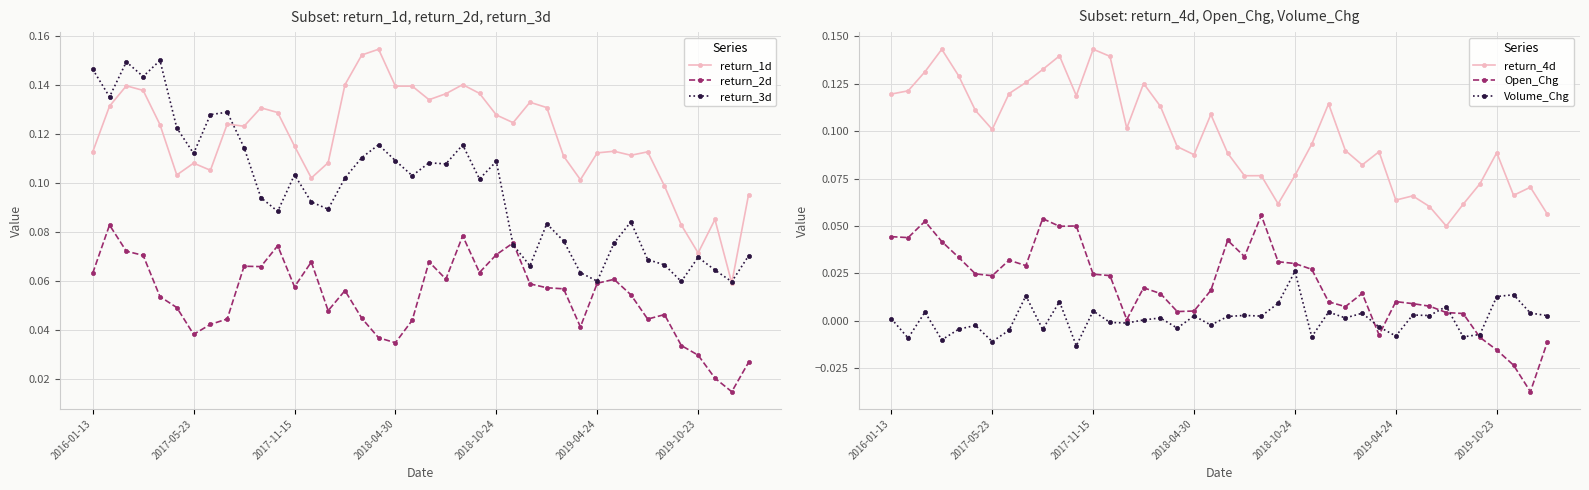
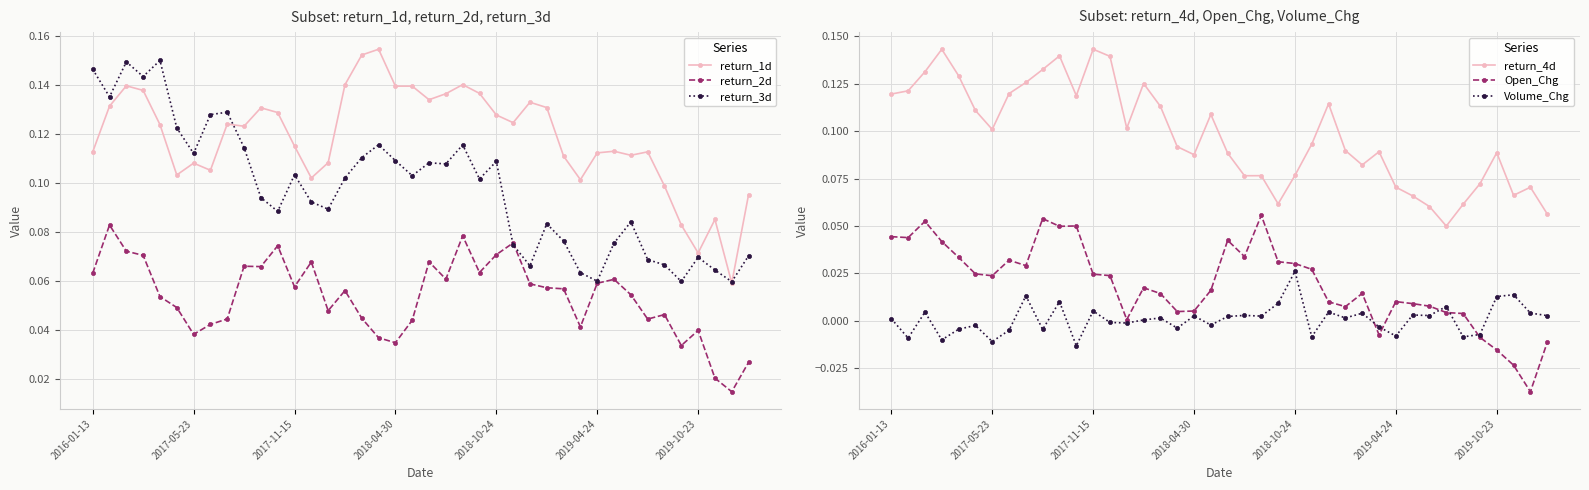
Subset: return_1d, return_2d, return_3d, return_2d, 2019-10-23: 0.030 -> 0.040
Subset: return_4d, Open_Chg, Volume_Chg, return_4d, 2019-04-24: 0.064 -> 0.070
